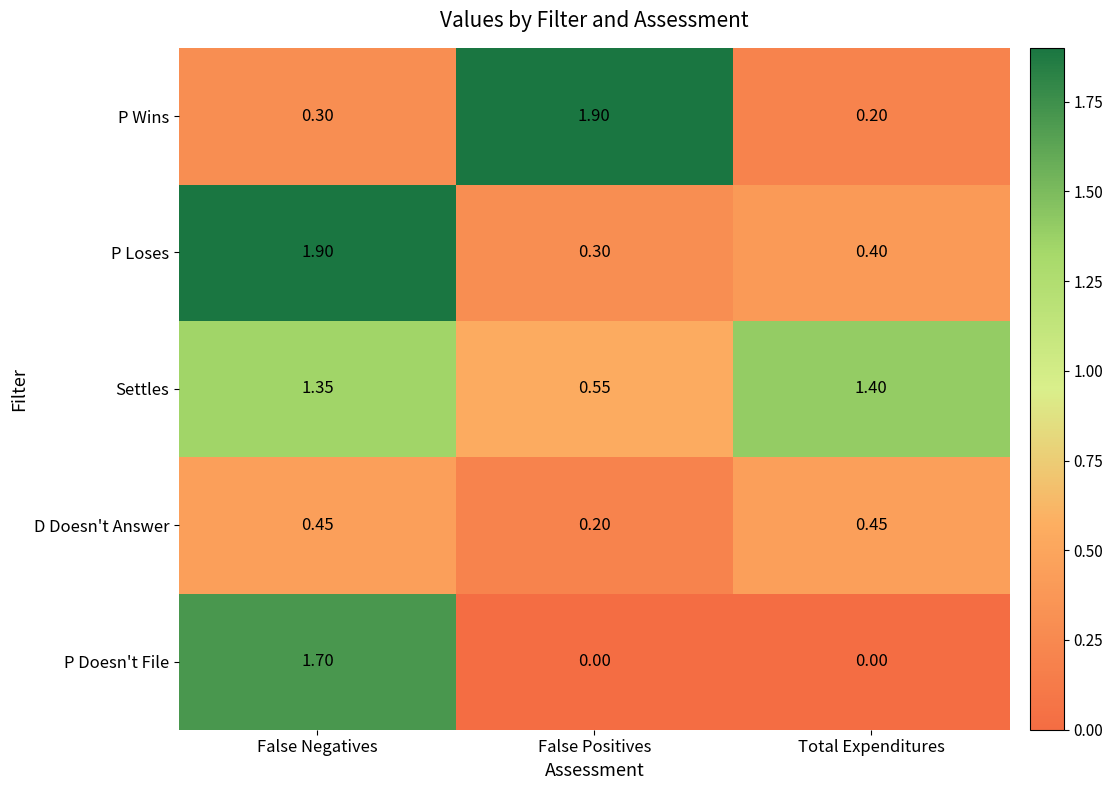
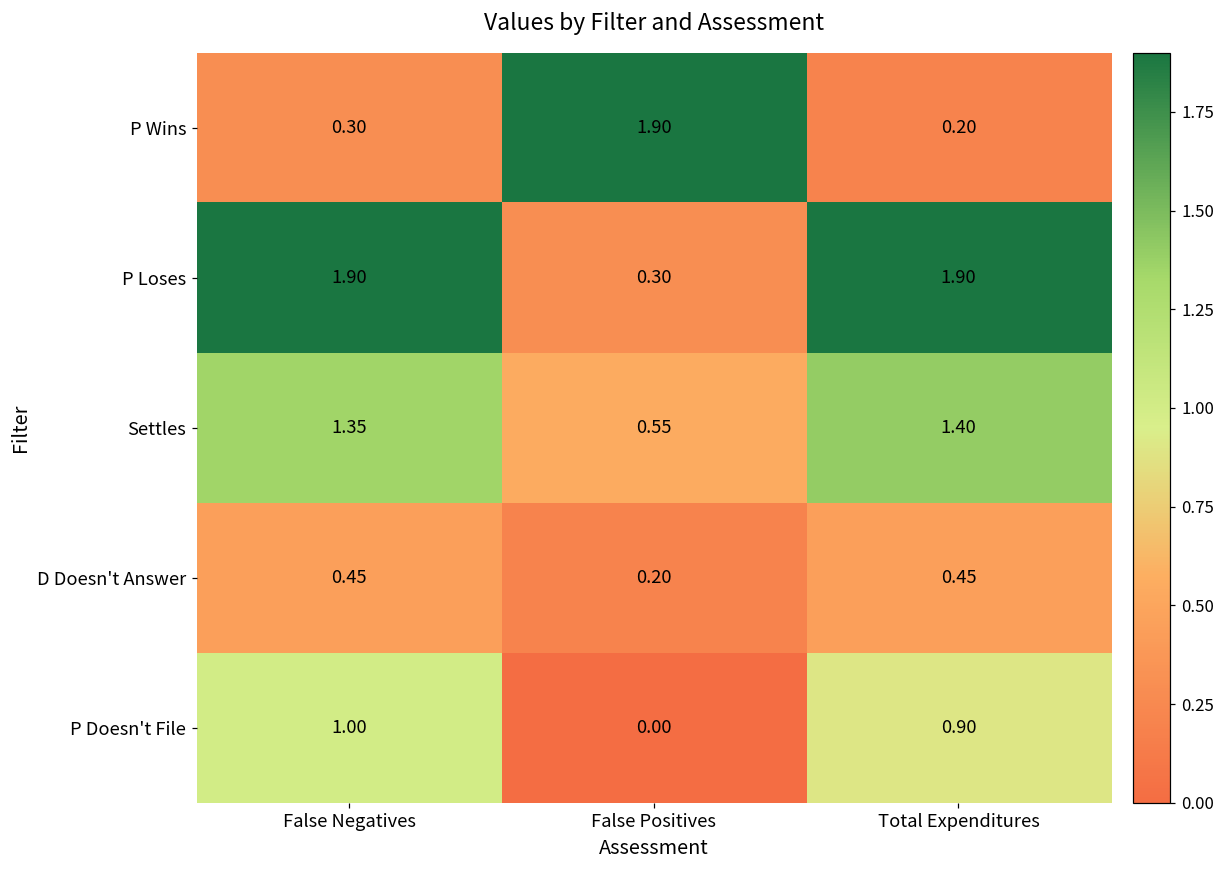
P Loses, Total Expenditures: 0.40 -> 1.90
P Doesn't File, False Negatives: 1.70 -> 1.00
P Doesn't File, Total Expenditures: 0.00 -> 0.90
